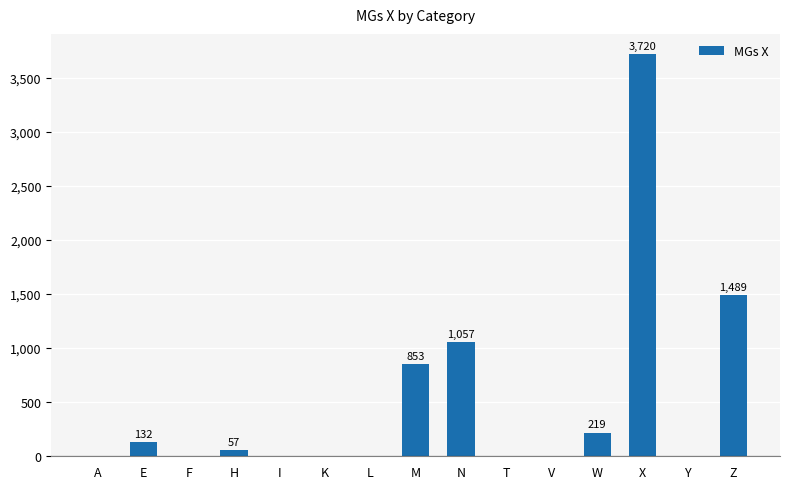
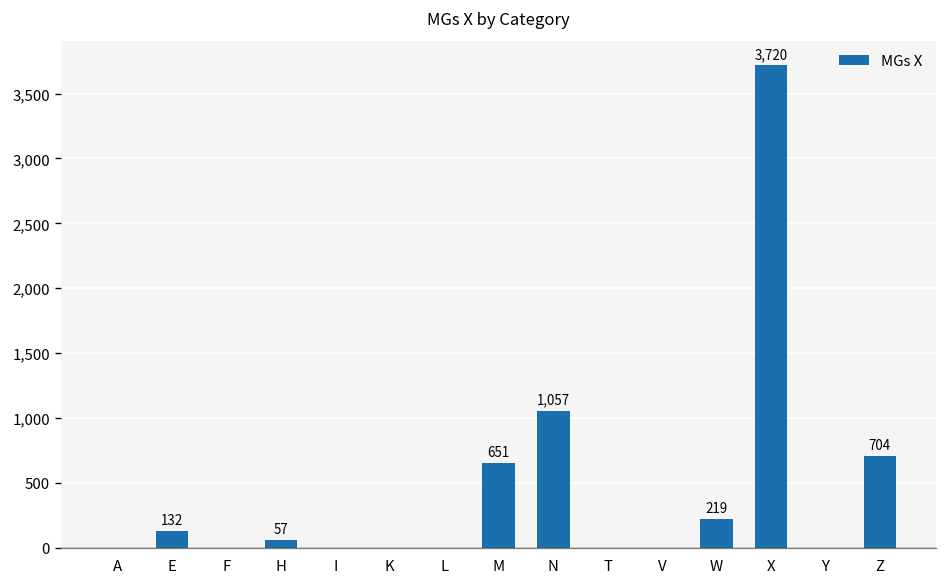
M: 853 -> 651
Z: 1,489 -> 704
